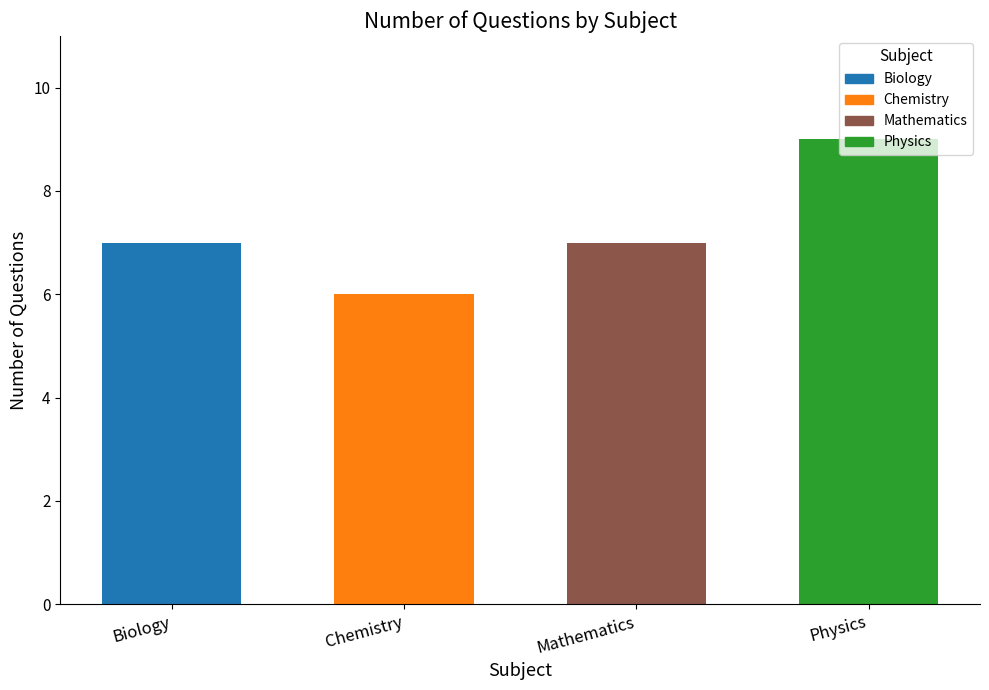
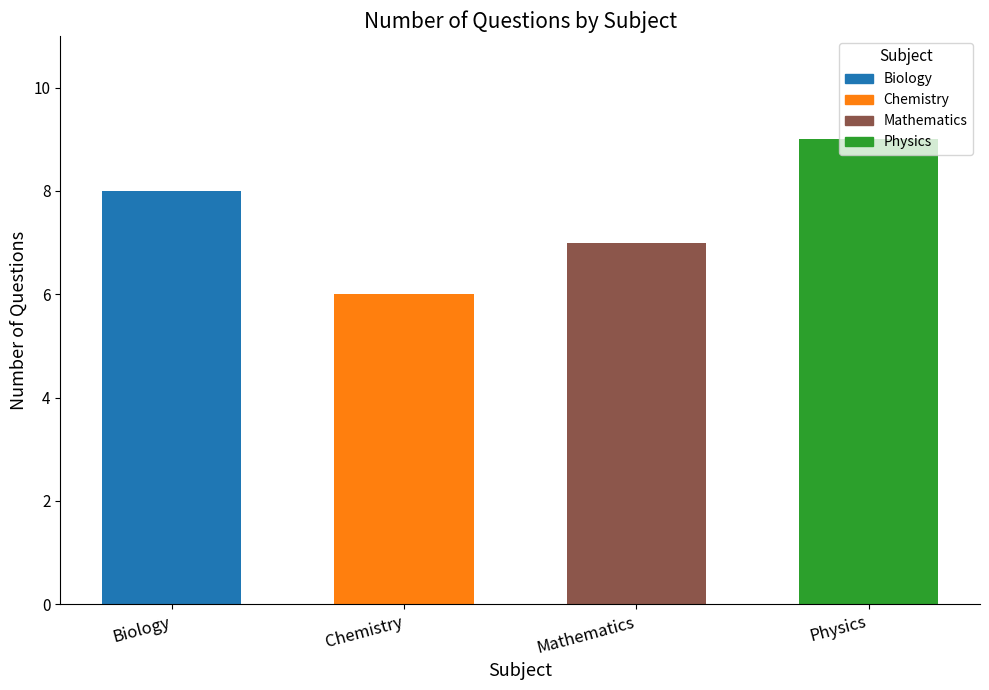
Biology: 7 -> 8
